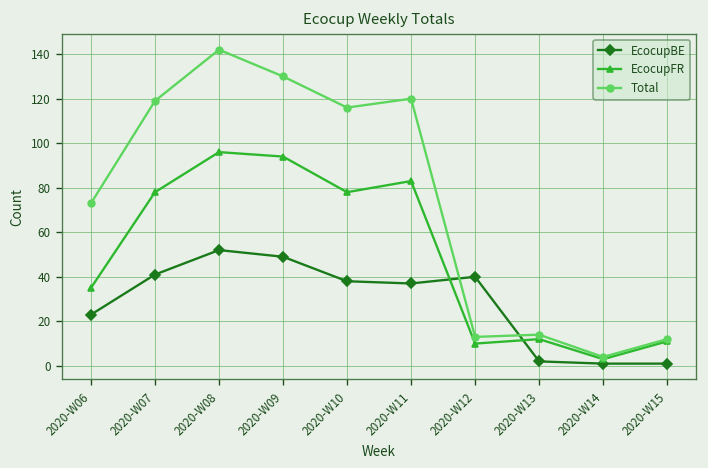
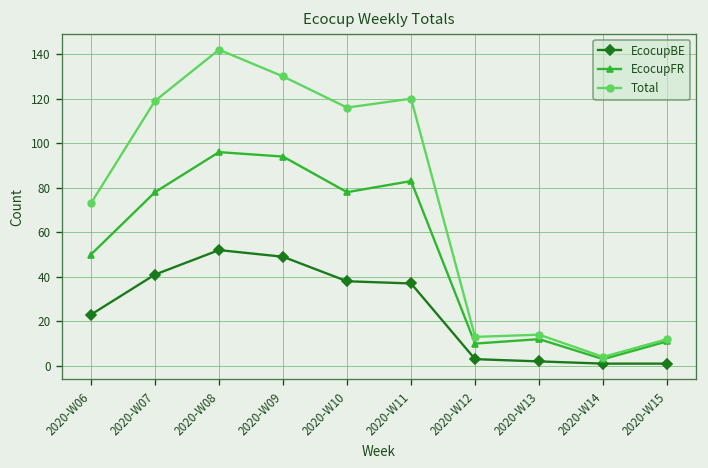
EcocupFR, 2020-W06: 35 -> 50
EcocupBE, 2020-W12: 40 -> 3
